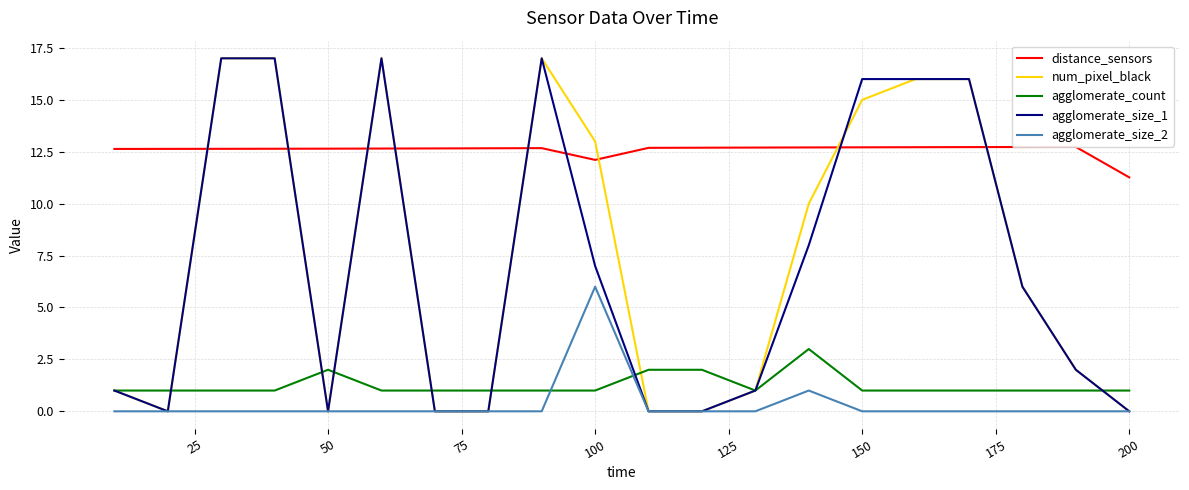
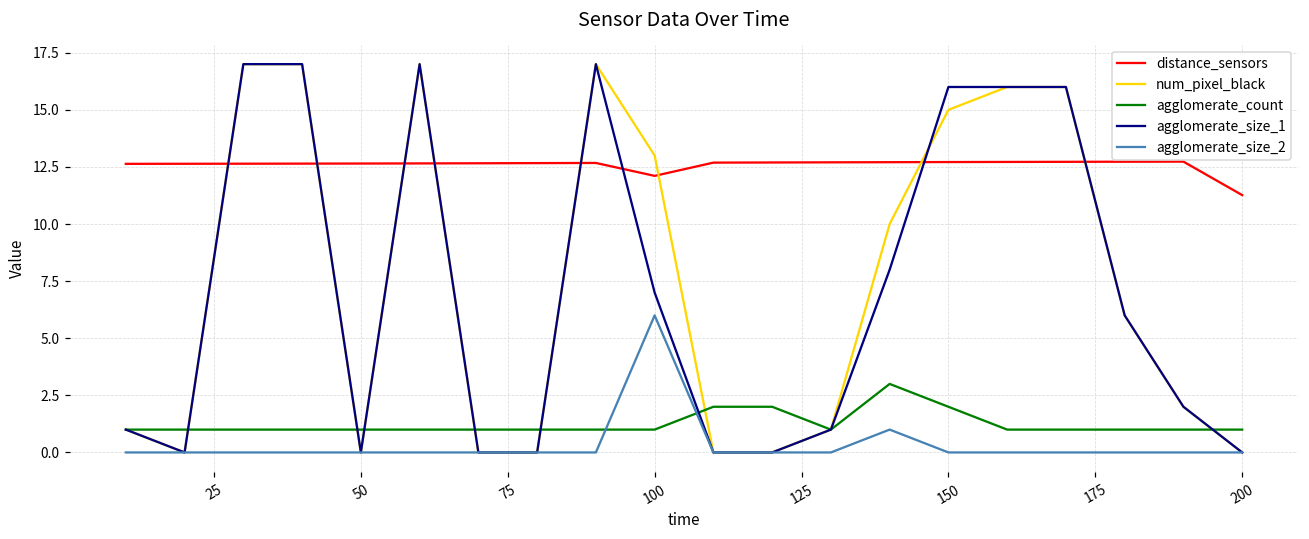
agglomerate_count, 50: 2 -> 1
agglomerate_count, 150: 1 -> 2
